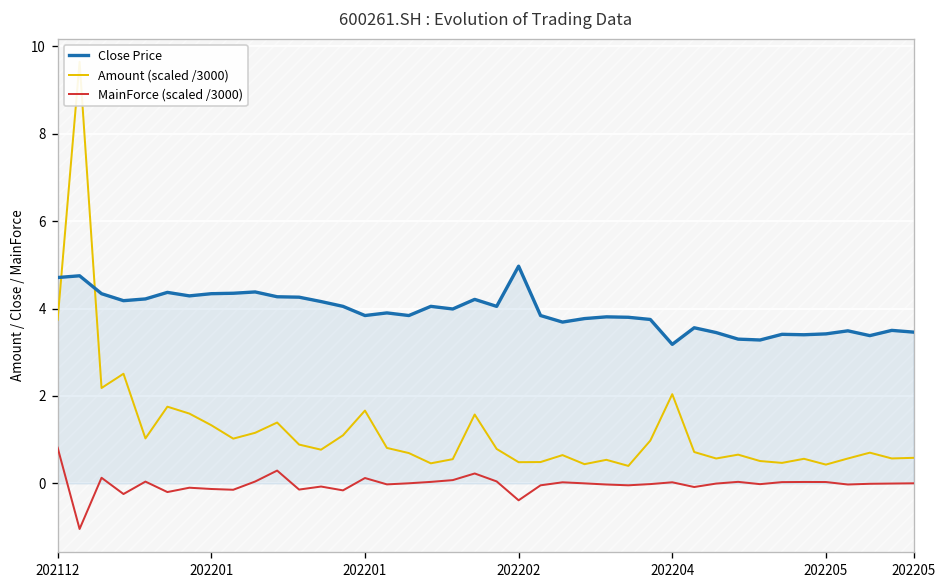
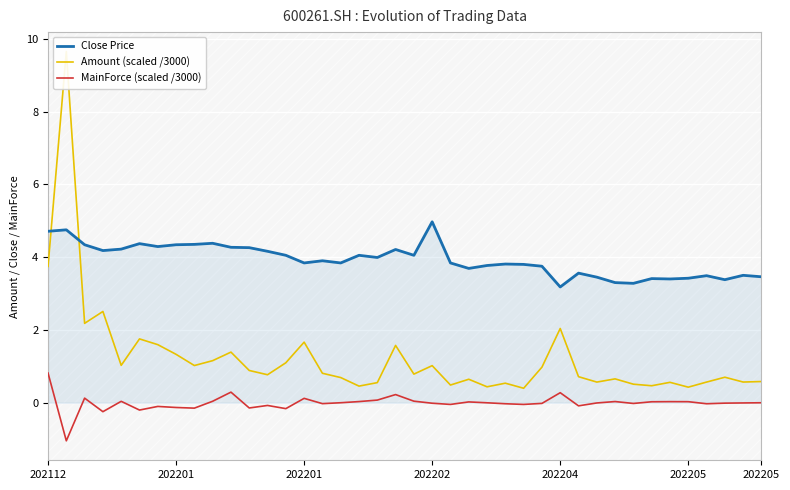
Amount (scaled /3000), 202202: 0.5 -> 1.0
MainForce (scaled /3000), 202202: -0.4 -> 0.0
MainForce (scaled /3000), 202204: 0.0 -> 0.3
